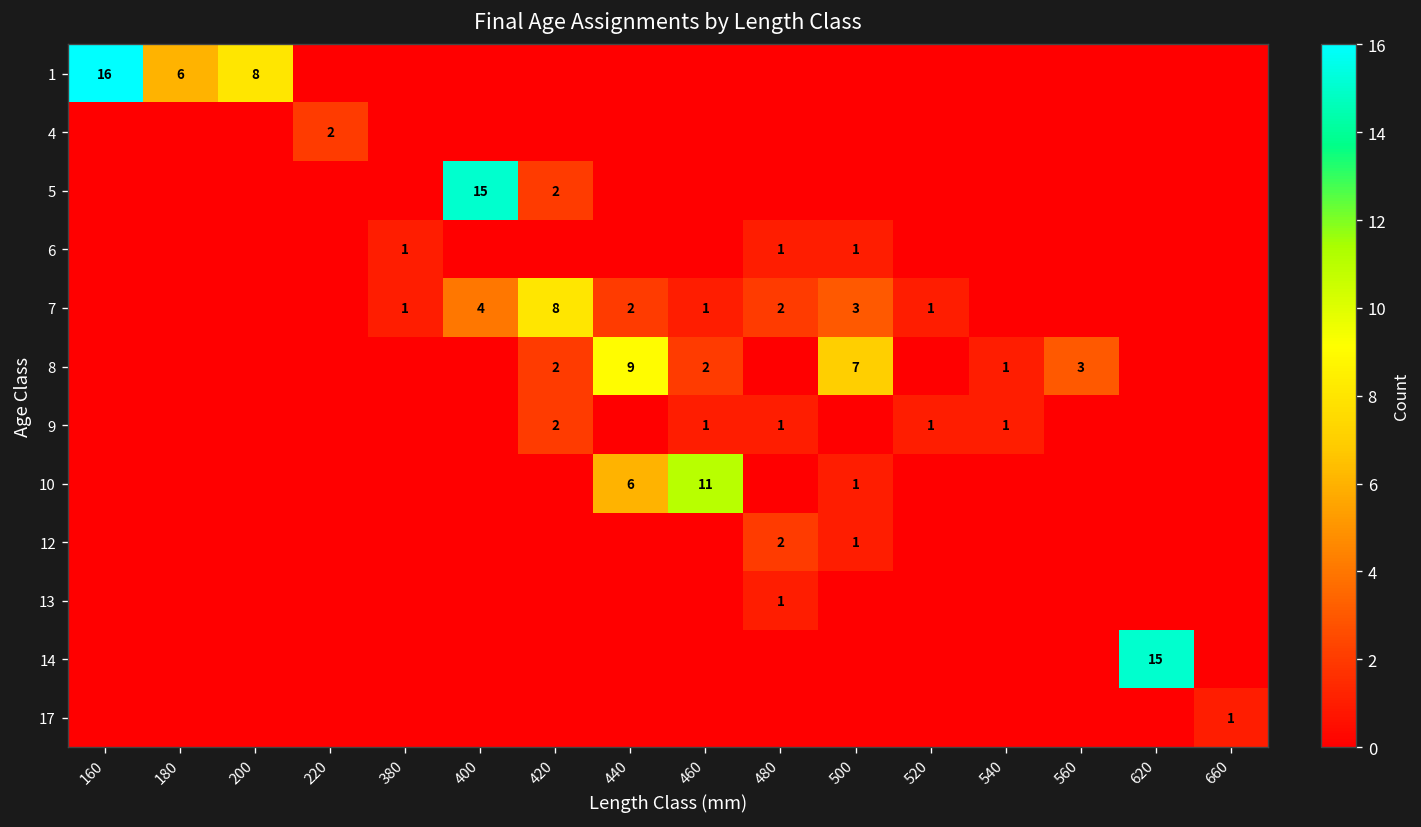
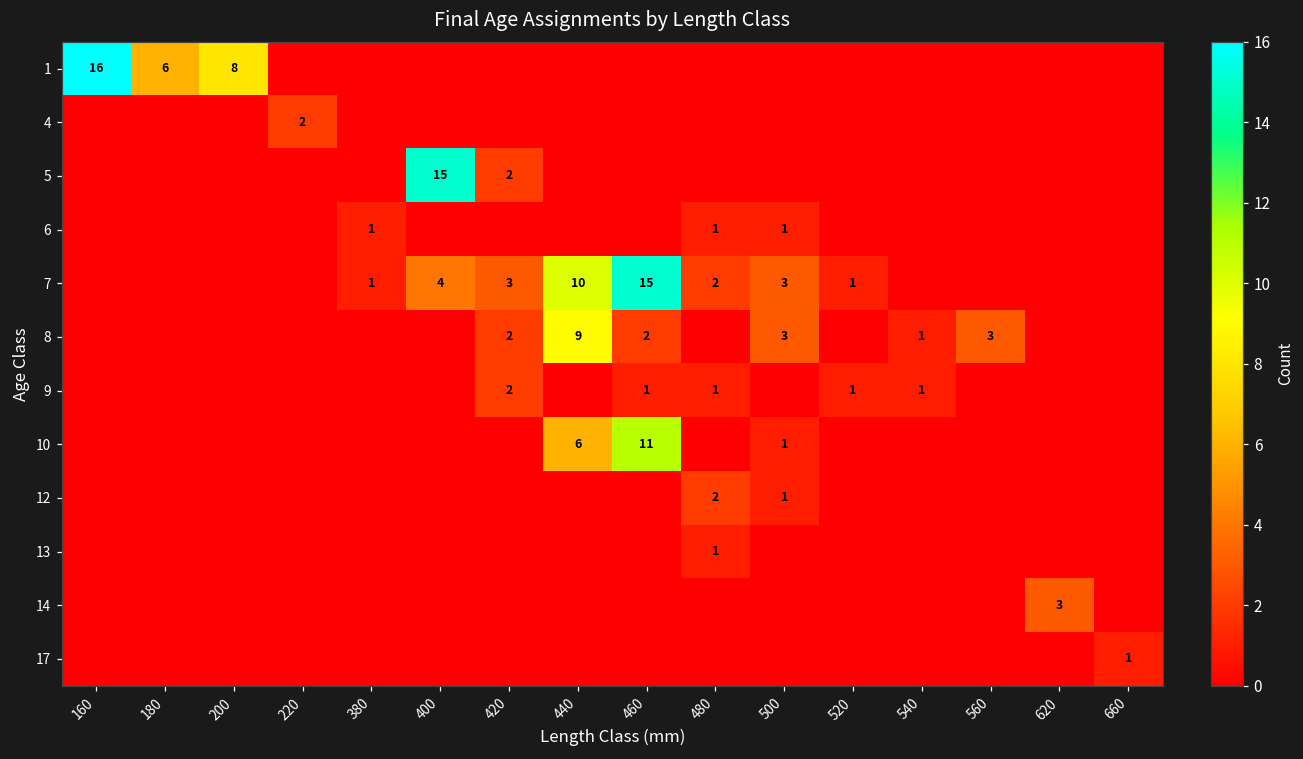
7, 420: 8 -> 3
7, 440: 2 -> 10
7, 460: 1 -> 15
8, 500: 7 -> 3
14, 620: 15 -> 3
